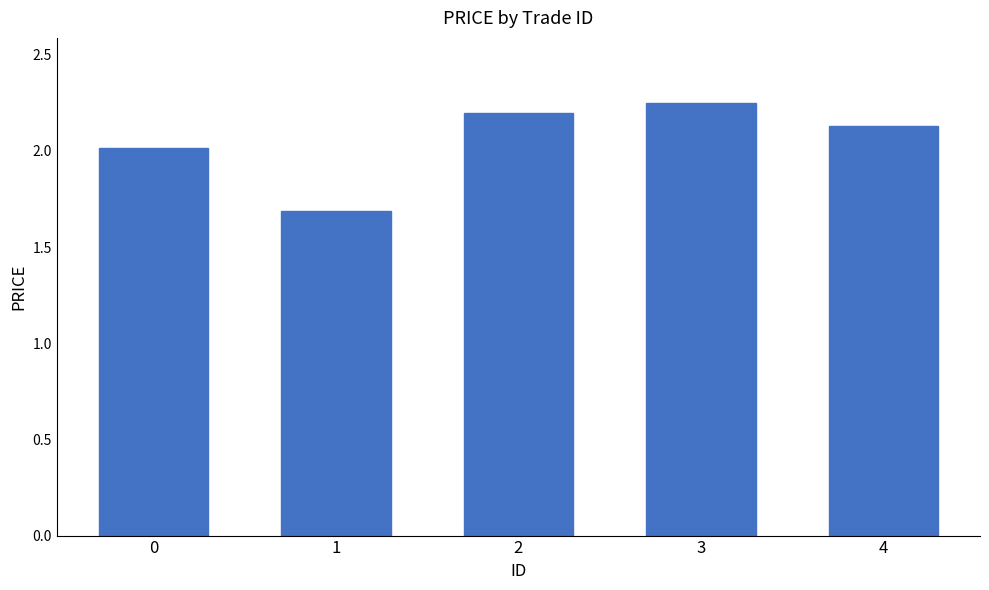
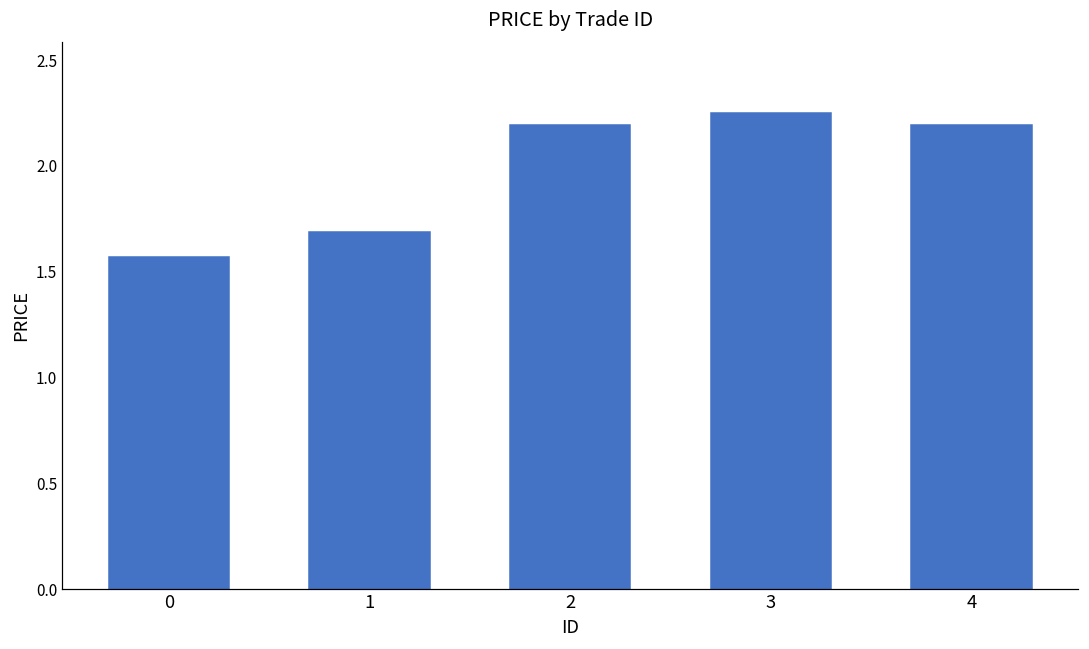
0: 2.02 -> 1.57
4: 2.13 -> 2.19
